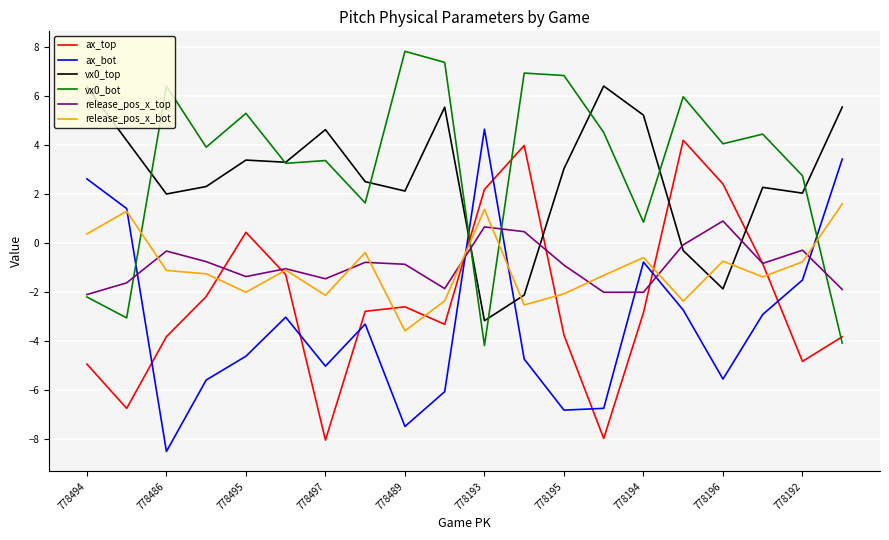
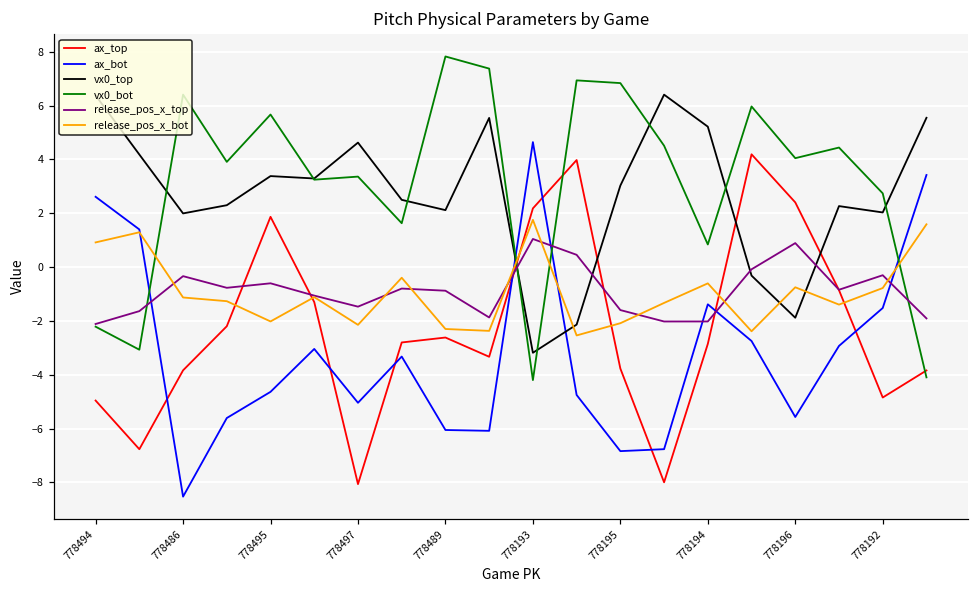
release_pos_x_bot, 778494: 0.4 -> 0.9
ax_top, 778495: 0.4 -> 1.9
vx0_bot, 778495: 5.3 -> 5.7
release_pos_x_top, 778495: -1.4 -> -0.6
ax_bot, 778489: -7.5 -> -6.1
release_pos_x_bot, 778489: -3.6 -> -2.3
release_pos_x_top, 778193: 0.7 -> 1.0
release_pos_x_bot, 778193: 1.4 -> 1.8
release_pos_x_top, 778195: -0.9 -> -1.6
ax_bot, 778194: -0.8 -> -1.4
